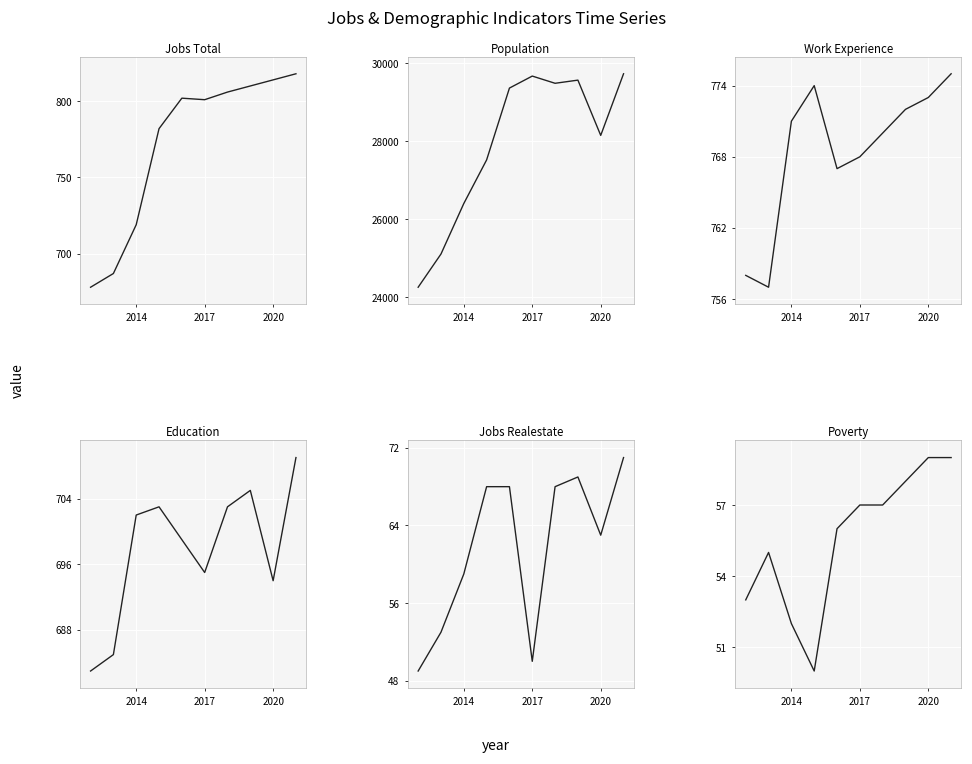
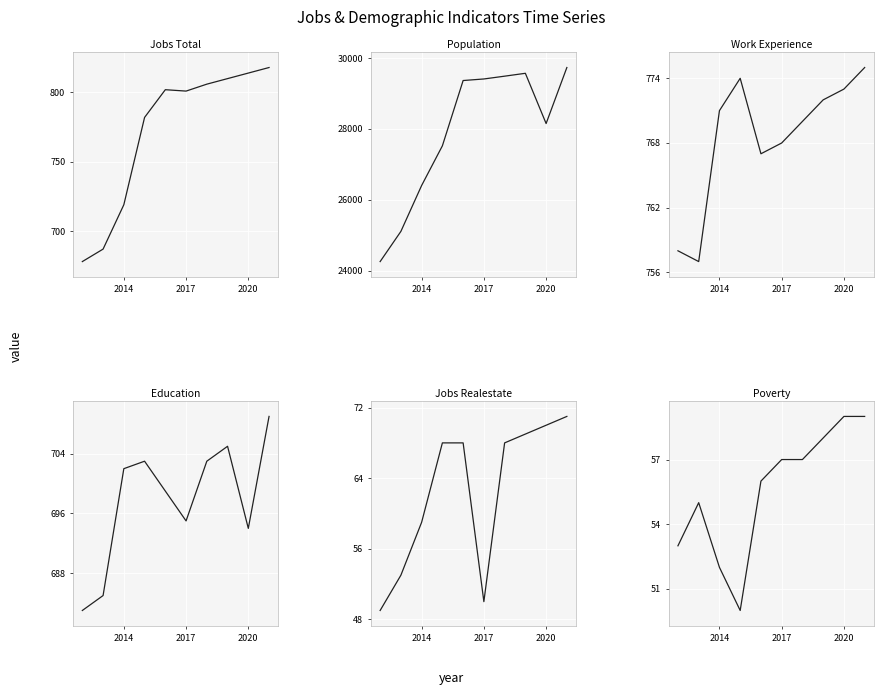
Population, 2017: 29700 -> 29400
Jobs Realestate, 2020: 63 -> 70
